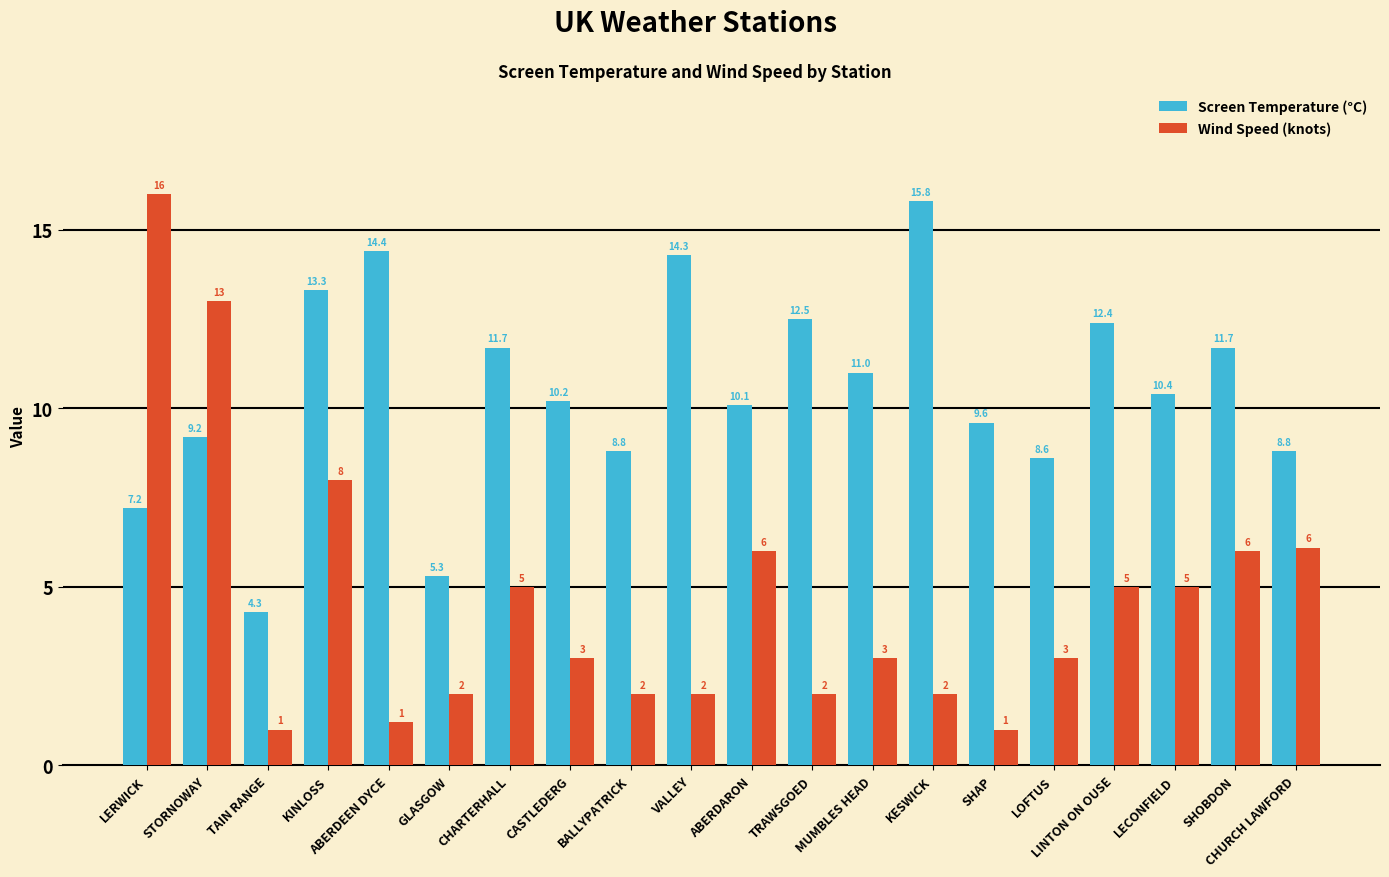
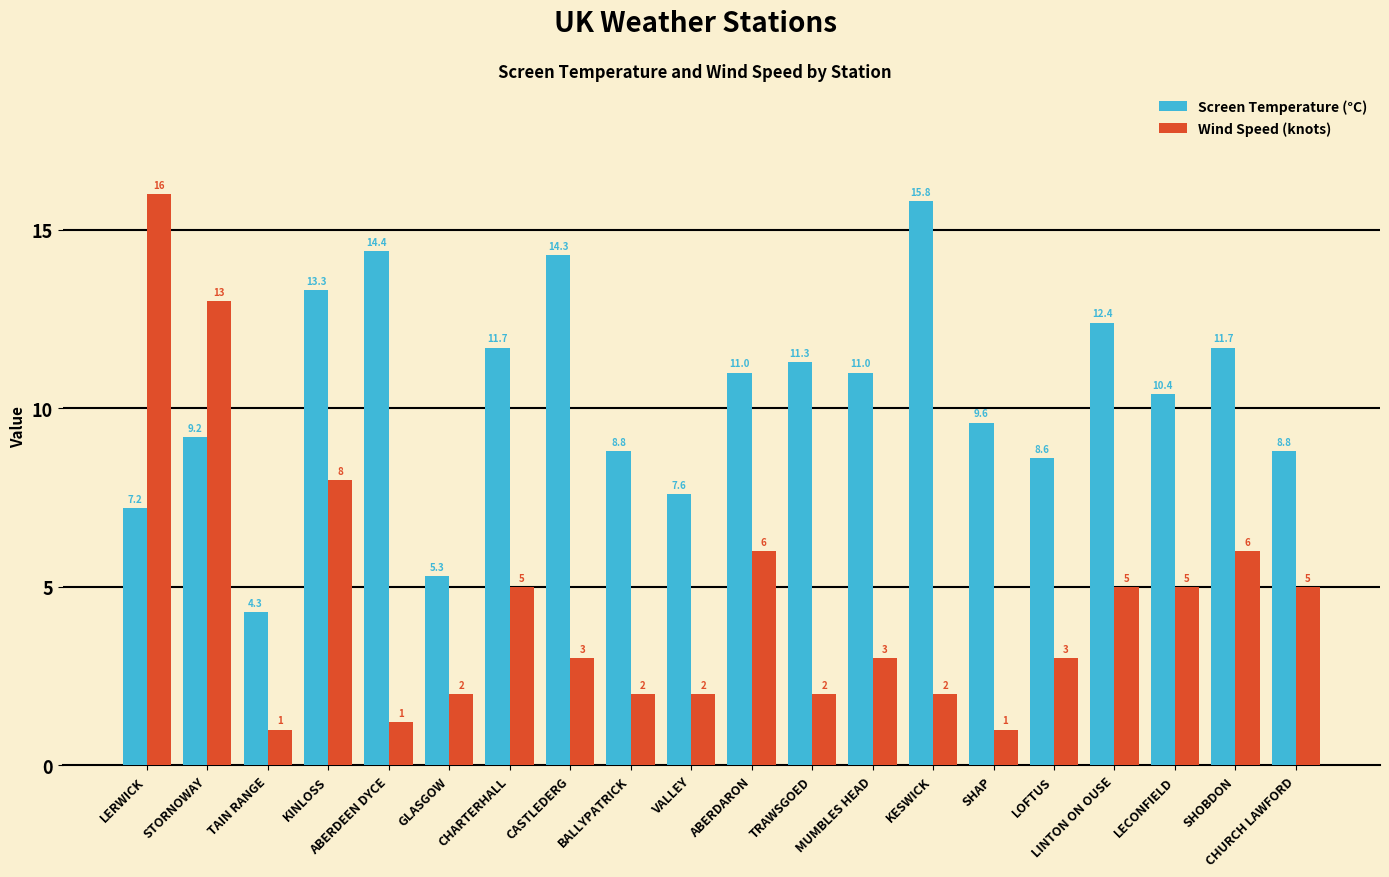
Screen Temperature (°C), CASTLEDERG: 10.2 -> 14.3
Screen Temperature (°C), VALLEY: 14.3 -> 7.6
Screen Temperature (°C), ABERDARON: 10.1 -> 11.0
Screen Temperature (°C), TRAWSGOED: 12.5 -> 11.3
Wind Speed (knots), CHURCH LAWFORD: 6 -> 5
